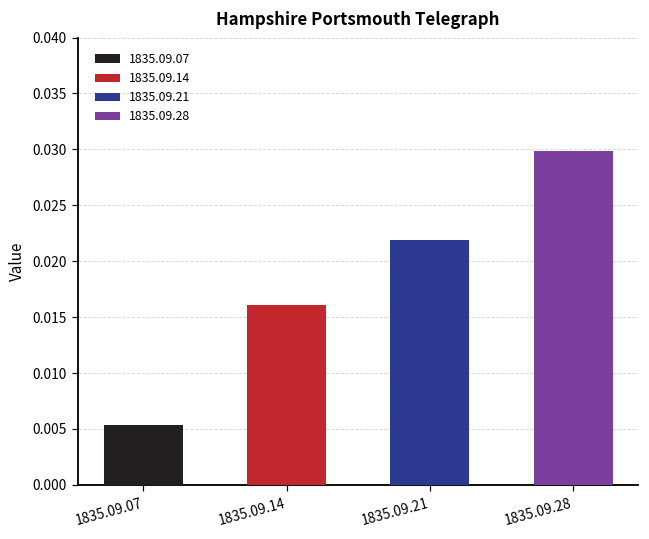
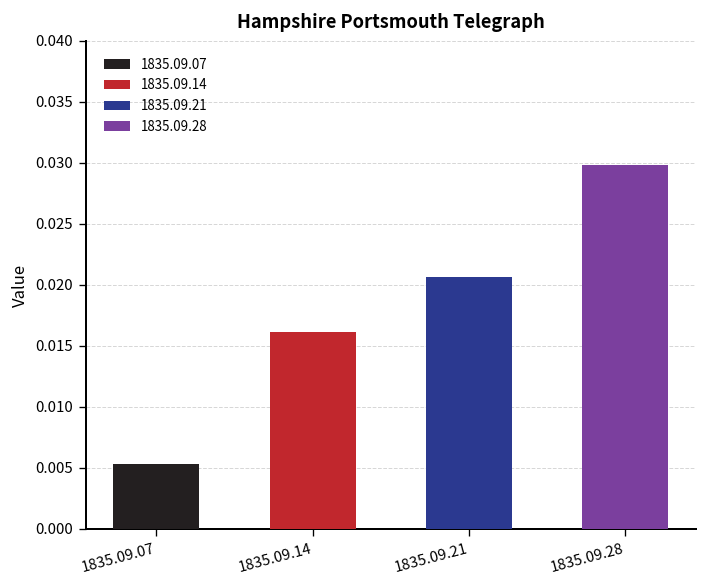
1835.09.21: 0.0219 -> 0.0207
